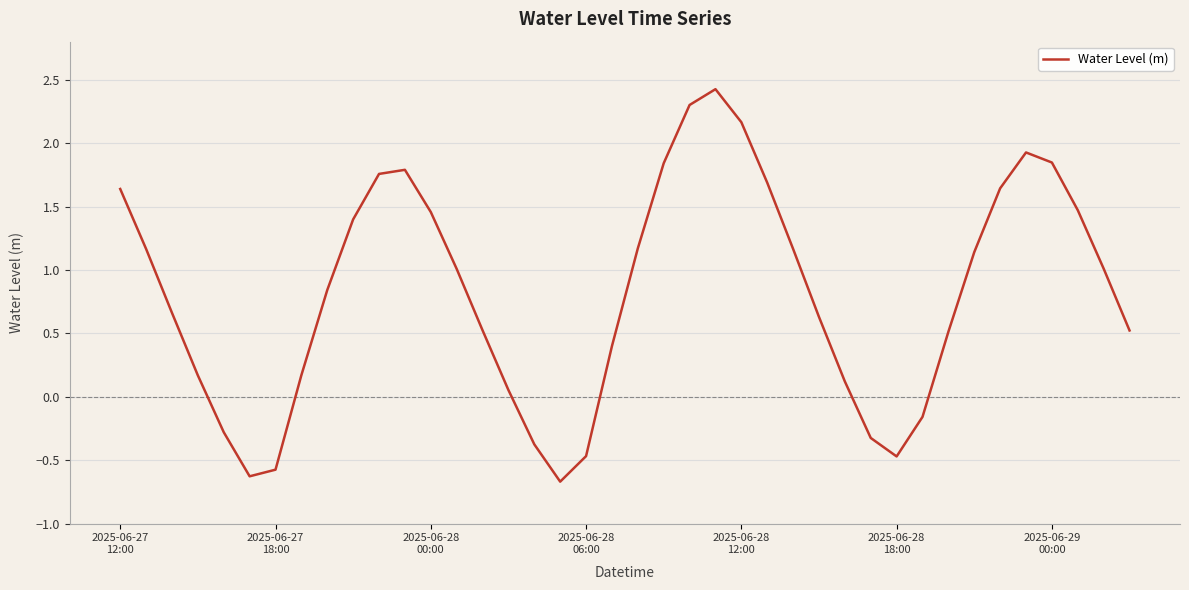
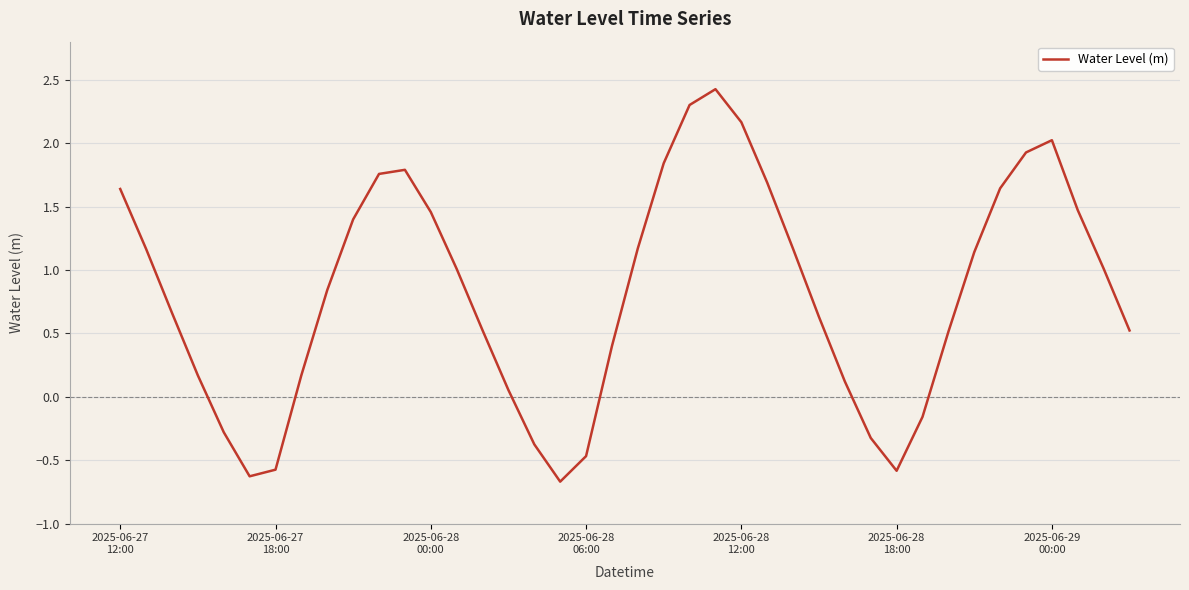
2025-06-28 18:00: -0.47 -> -0.58
2025-06-29 00:00: 1.85 -> 2.02
